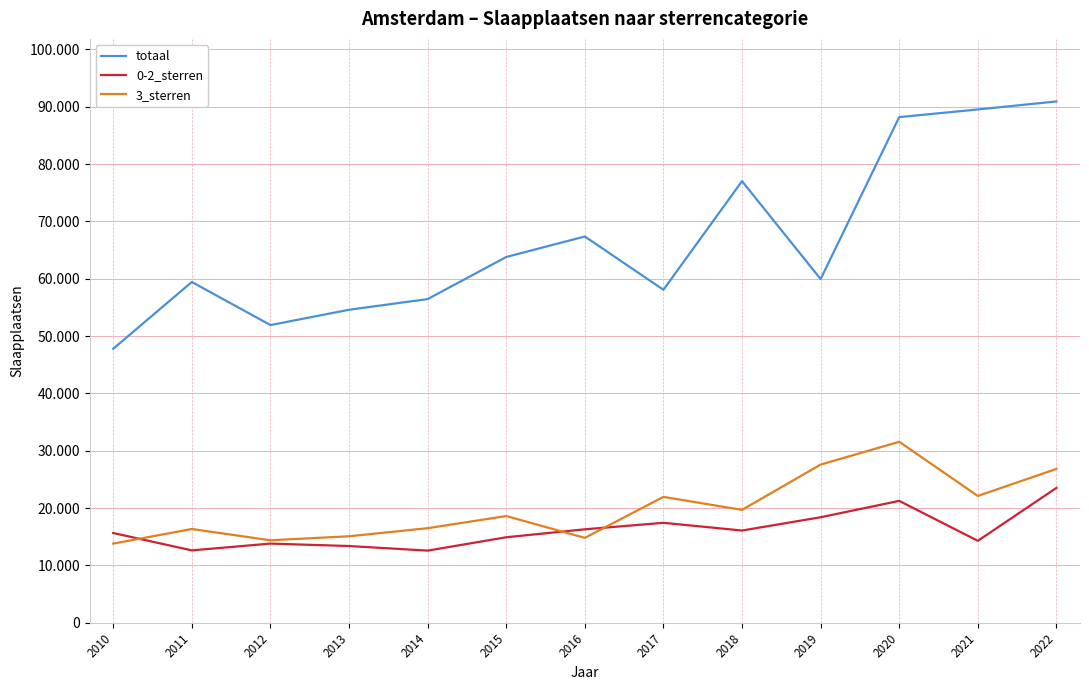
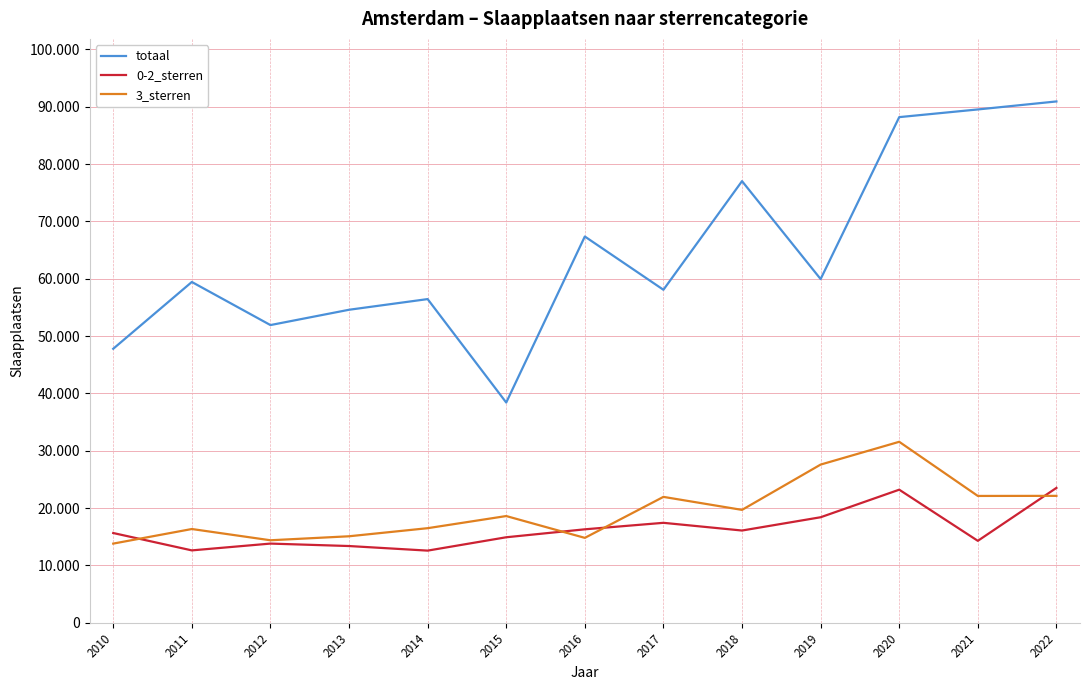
totaal, 2015: 64 -> 38
0-2_sterren, 2020: 21 -> 23
3_sterren, 2022: 27 -> 22
